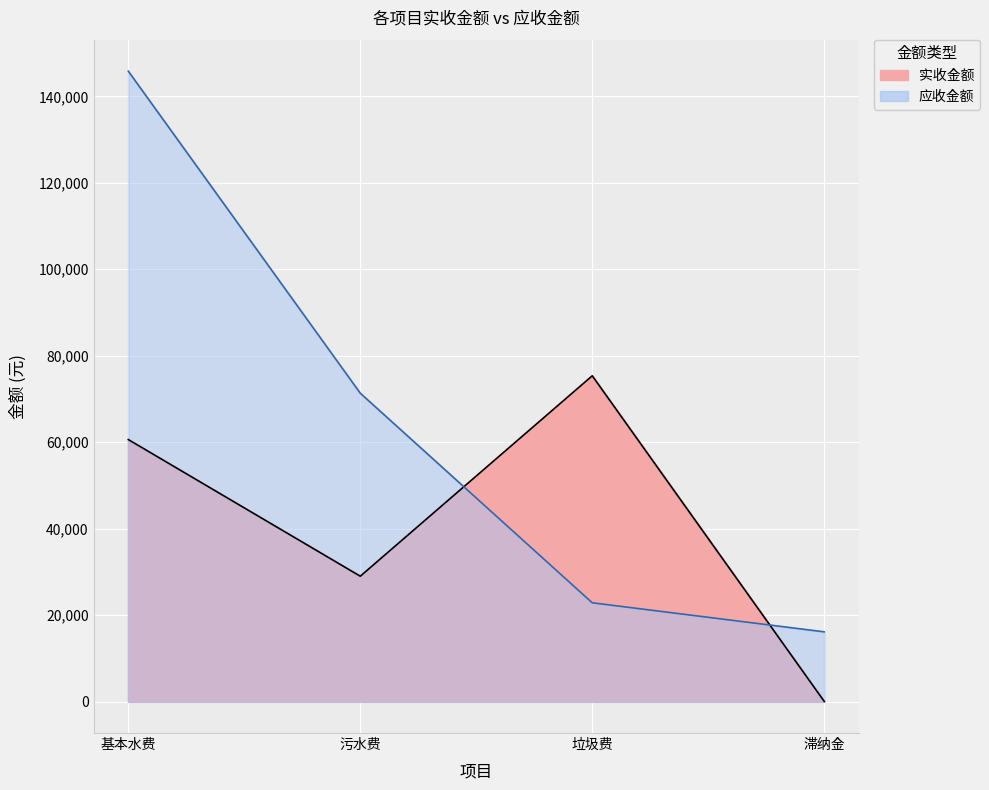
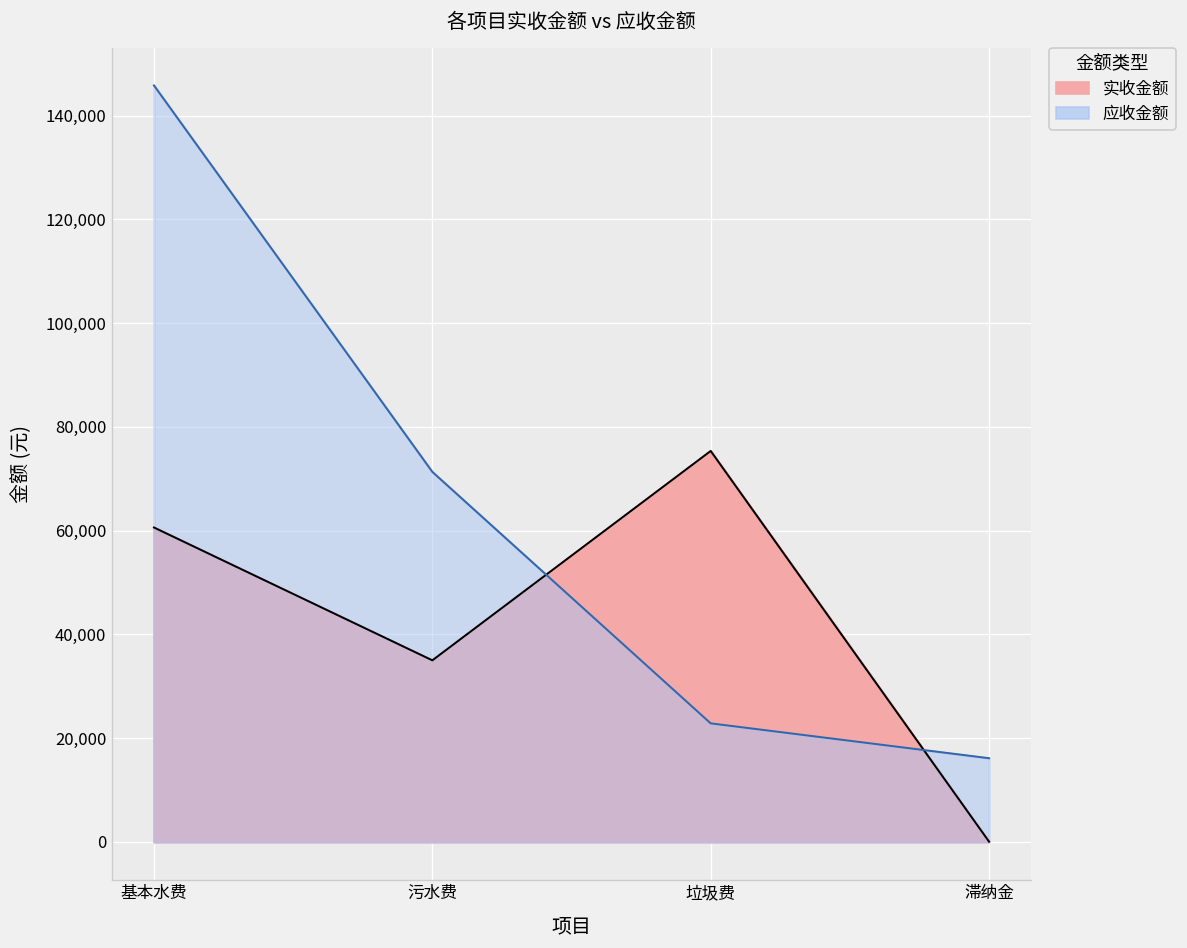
实收金额, 污水费: 29,000 -> 35,000
